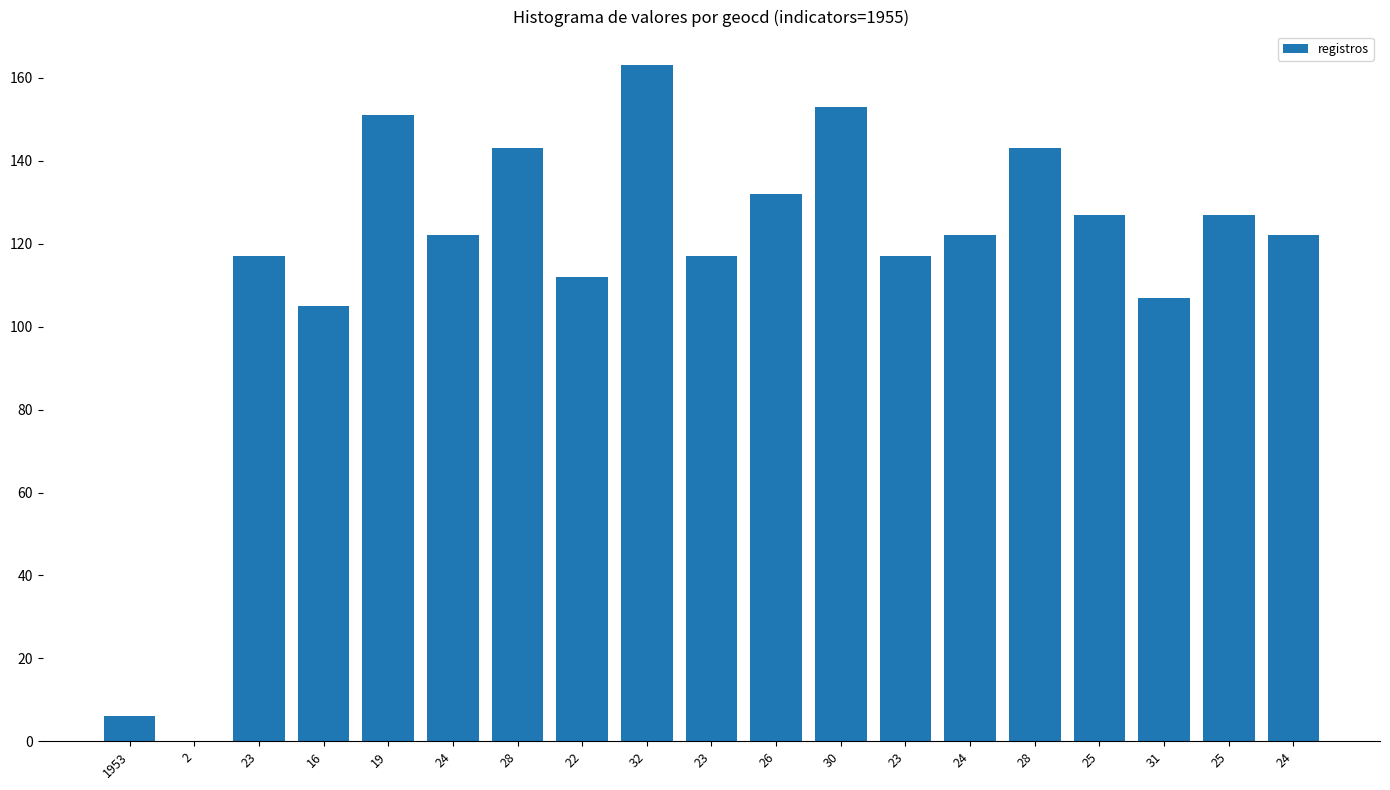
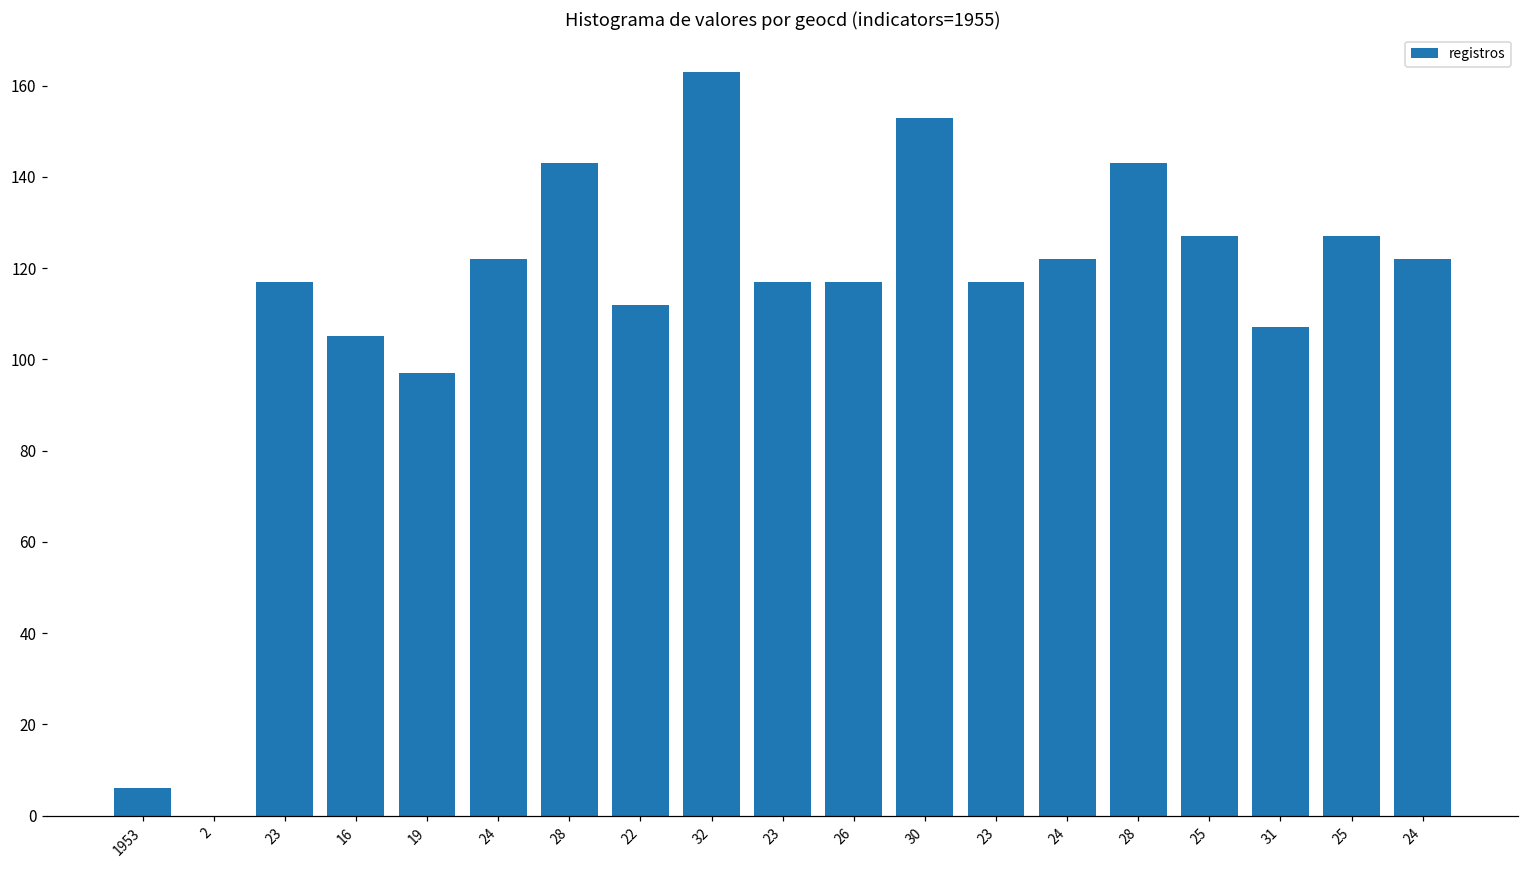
19: 151 -> 97
26: 132 -> 117
